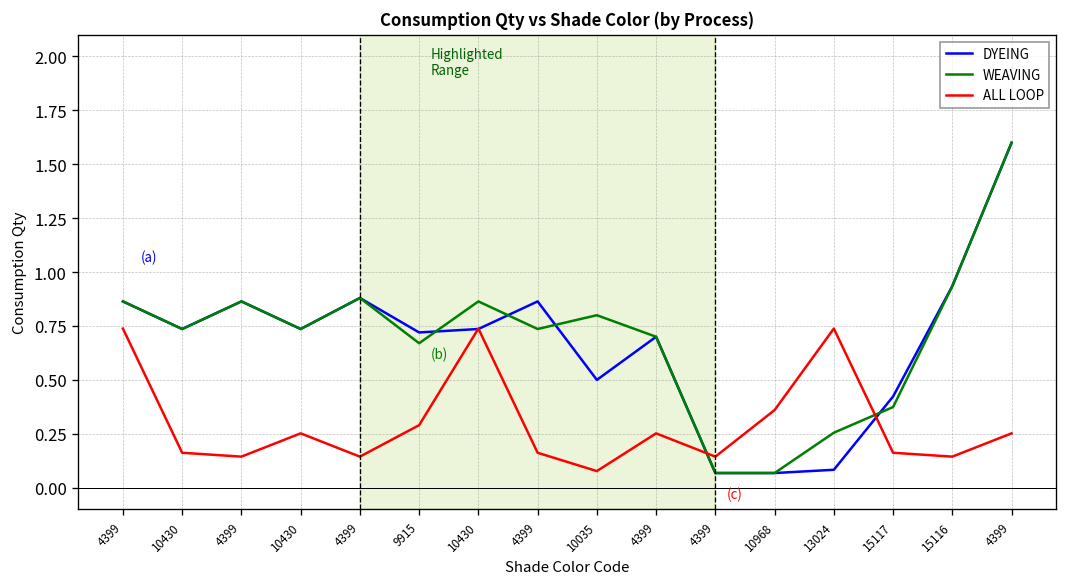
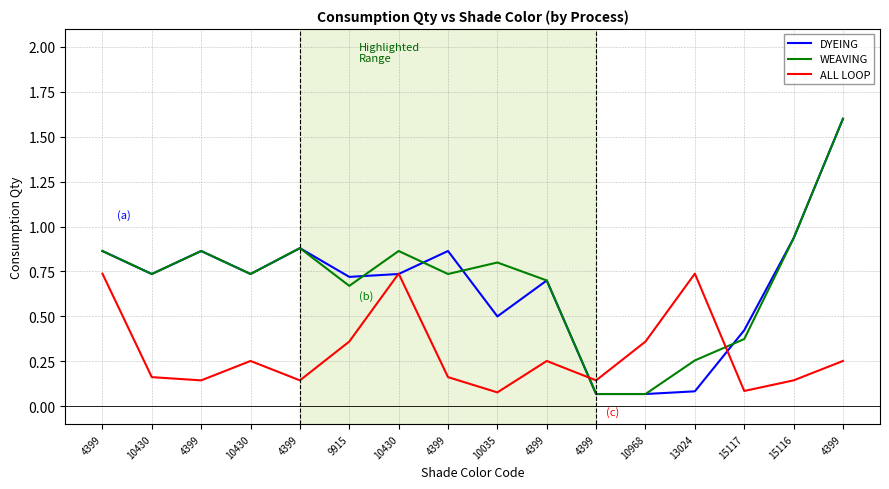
ALL LOOP, 9915: 0.29 -> 0.36
ALL LOOP, 15117: 0.16 -> 0.09
